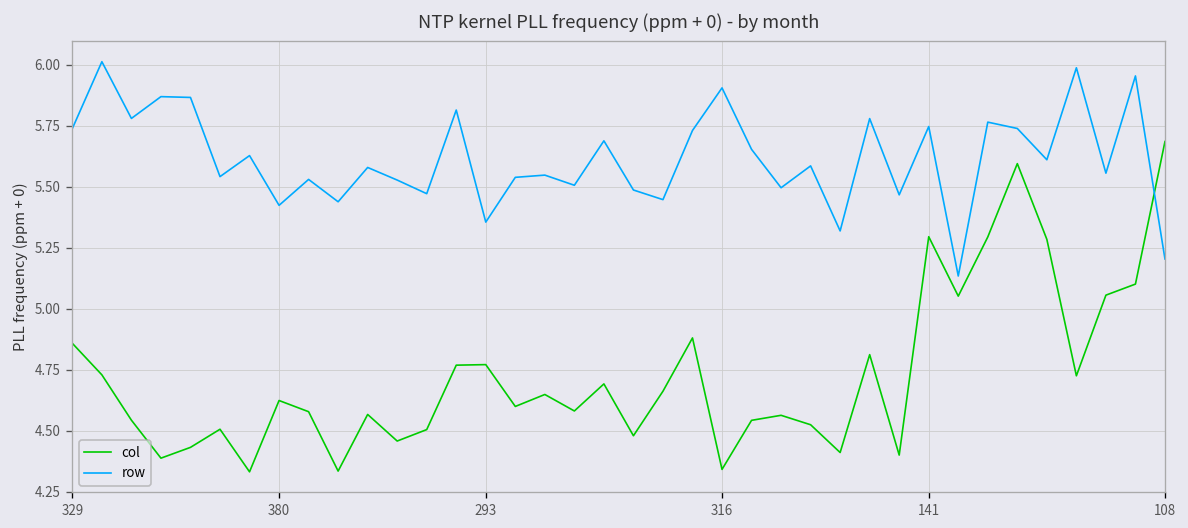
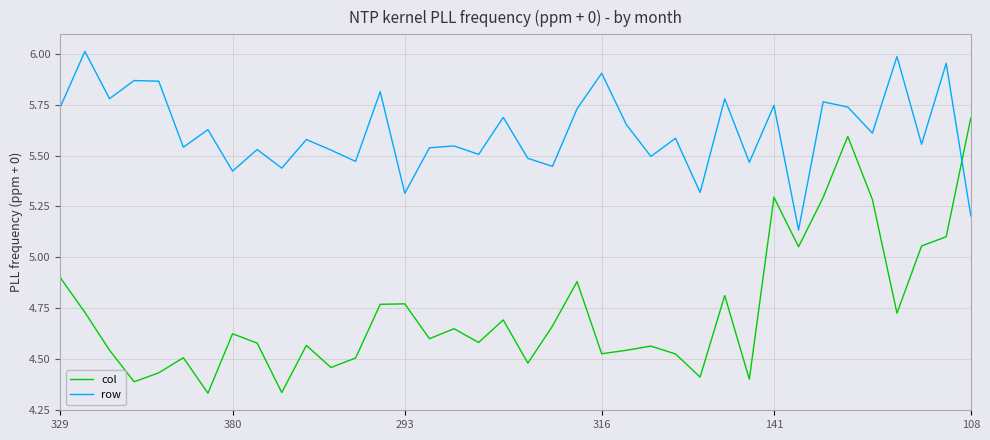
col, 329: 4.86 -> 4.90
row, 293: 5.35 -> 5.31
col, 316: 4.34 -> 4.53
